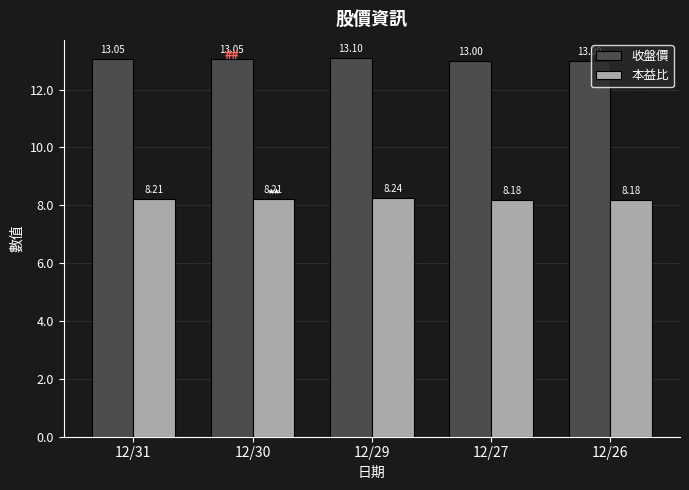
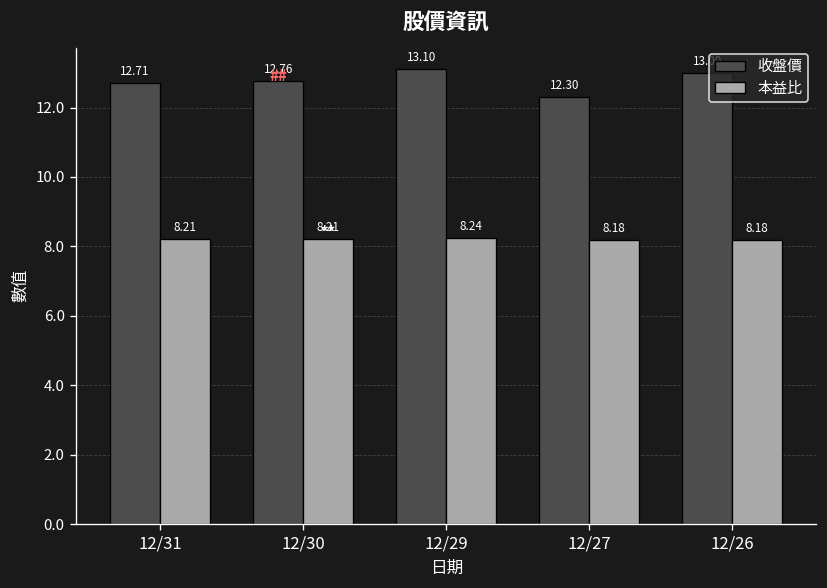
收盤價, 12/31: 13.05 -> 12.71
收盤價, 12/30: 13.05 -> 12.76
收盤價, 12/27: 13.00 -> 12.30
